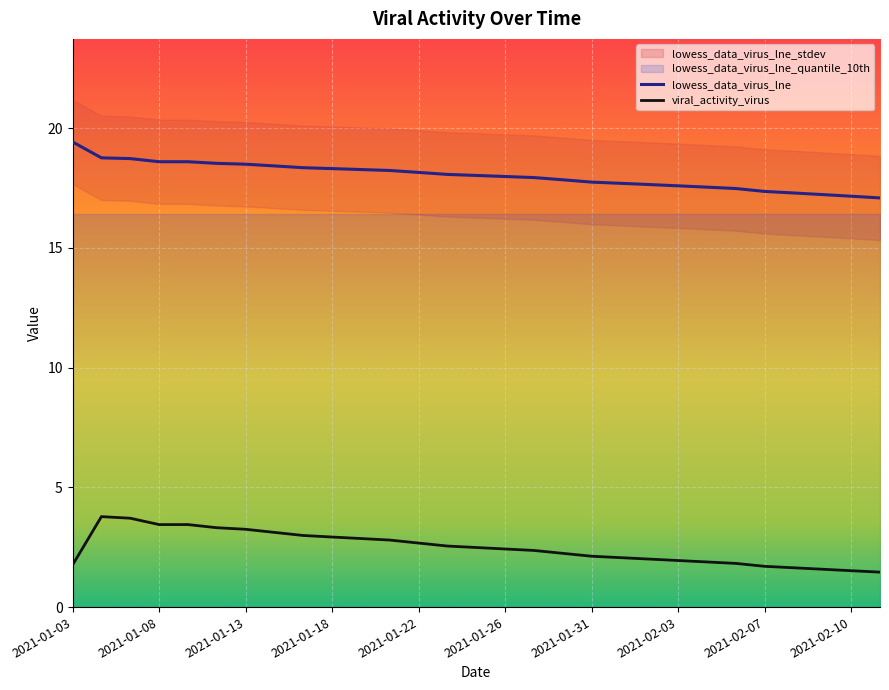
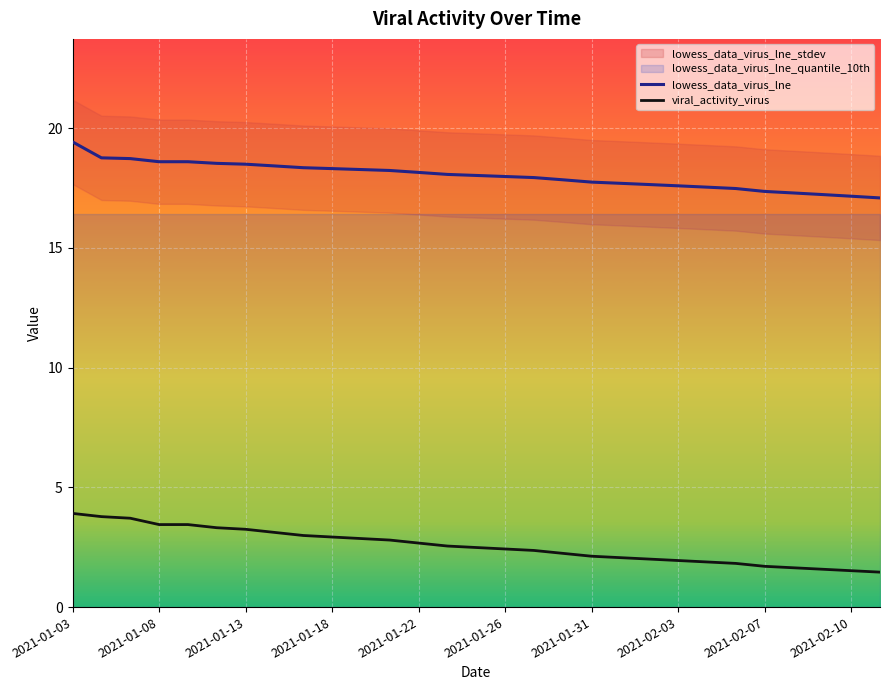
viral_activity_virus, 2021-01-03: 1.8 -> 3.9
